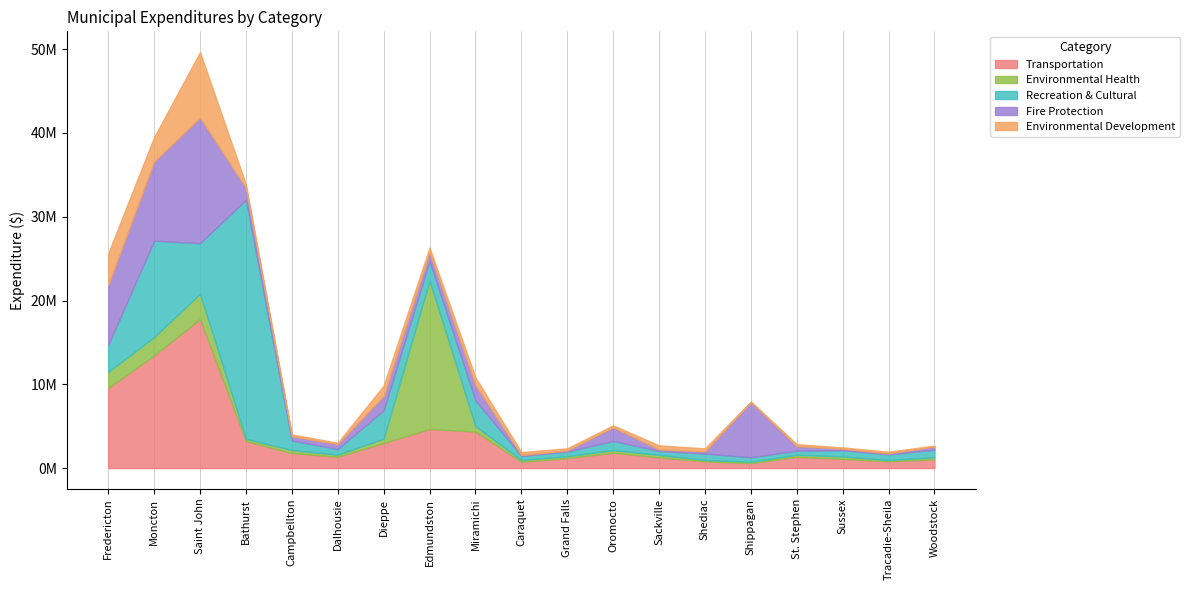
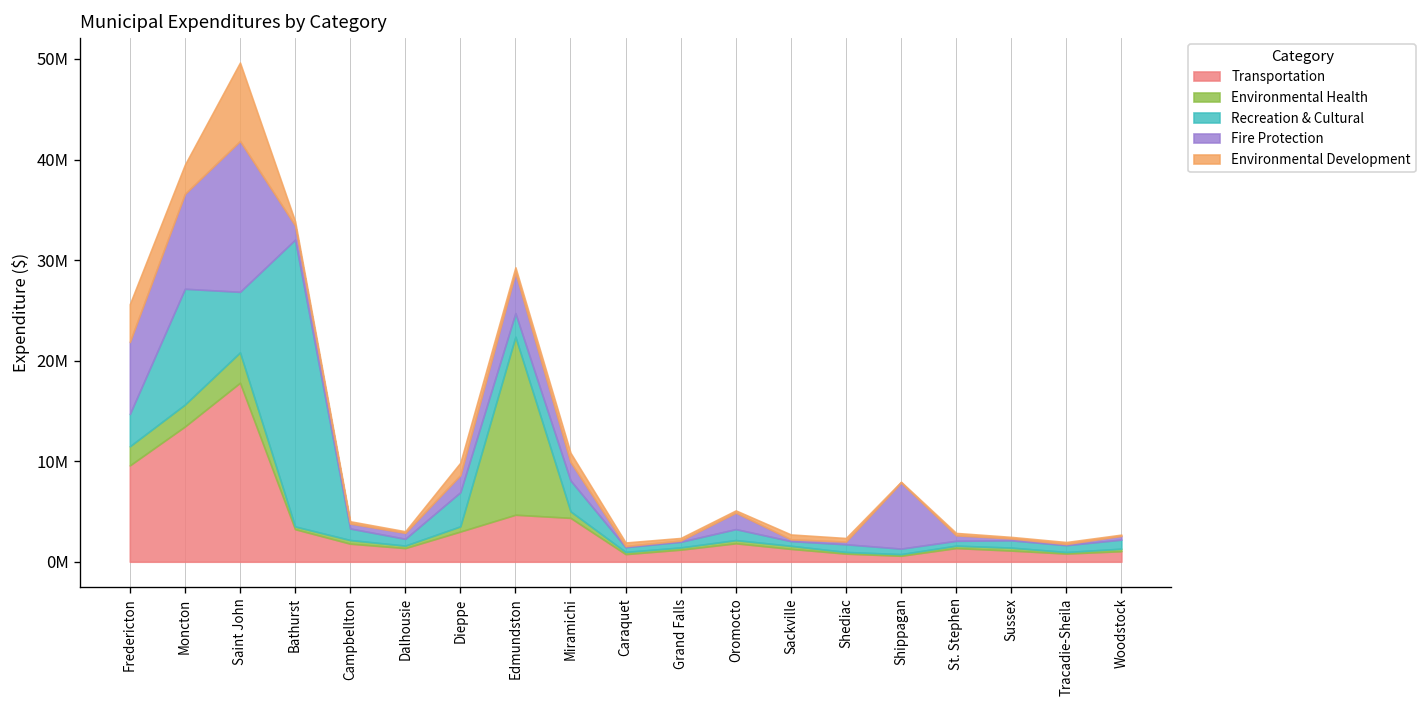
Fire Protection, Edmundston: 1000000 -> 4000000
